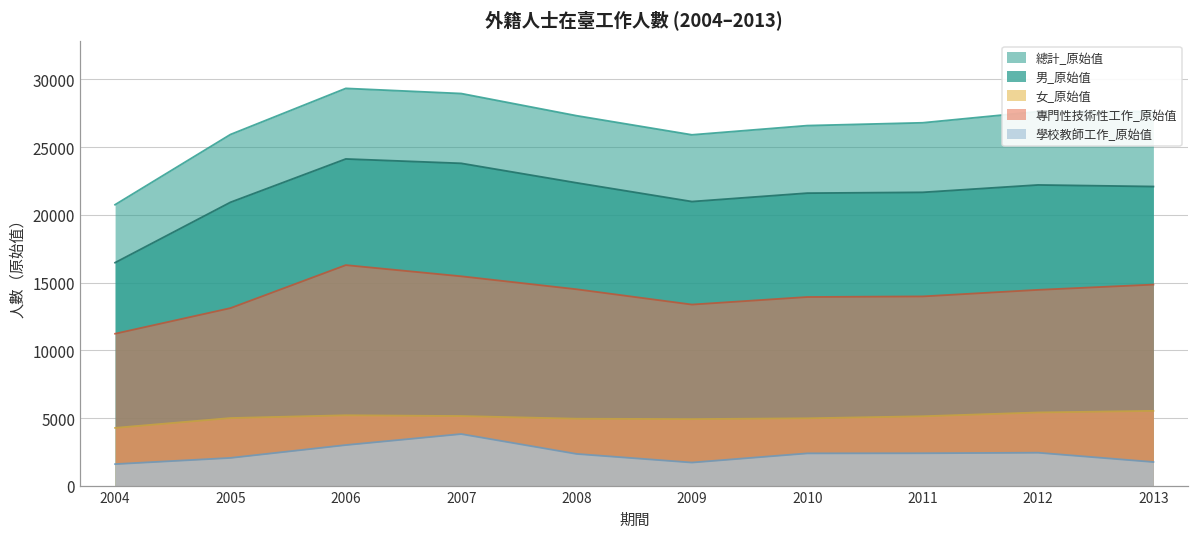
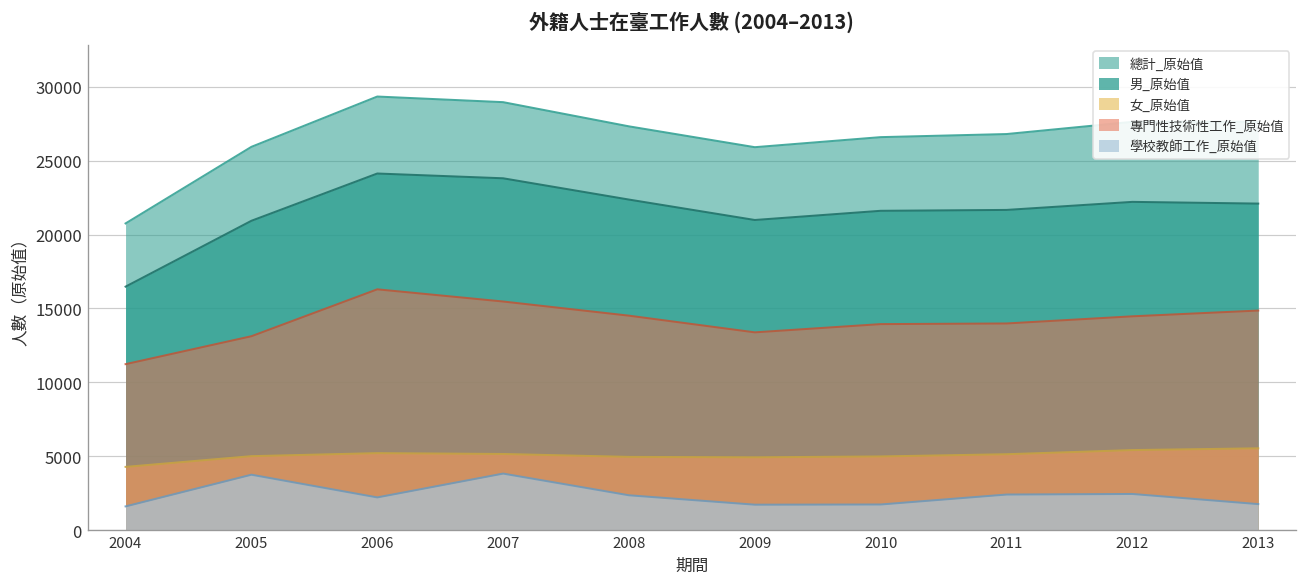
學校教師工作_原始值, 2005: 2100 -> 3700
學校教師工作_原始值, 2006: 3000 -> 2200
學校教師工作_原始值, 2010: 2400 -> 1700
